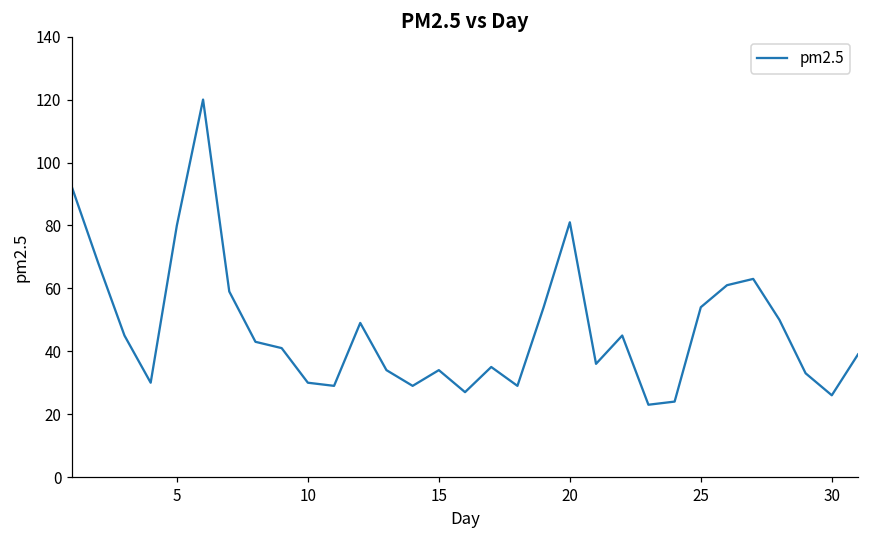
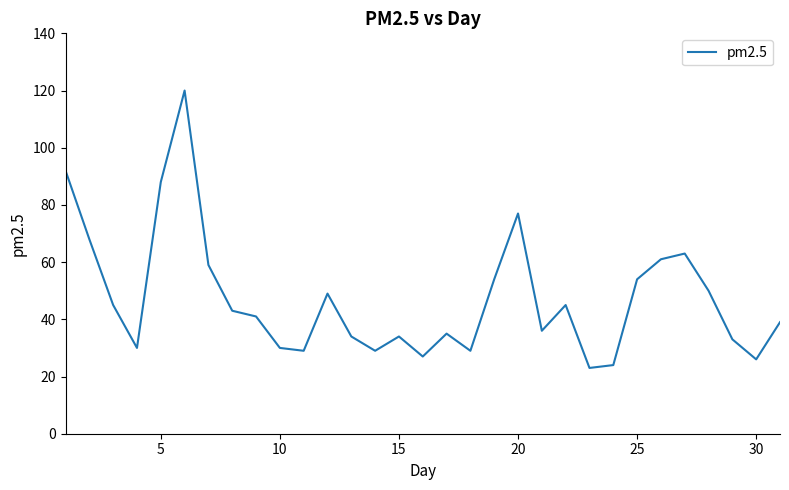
5: 80 -> 88
20: 81 -> 77
